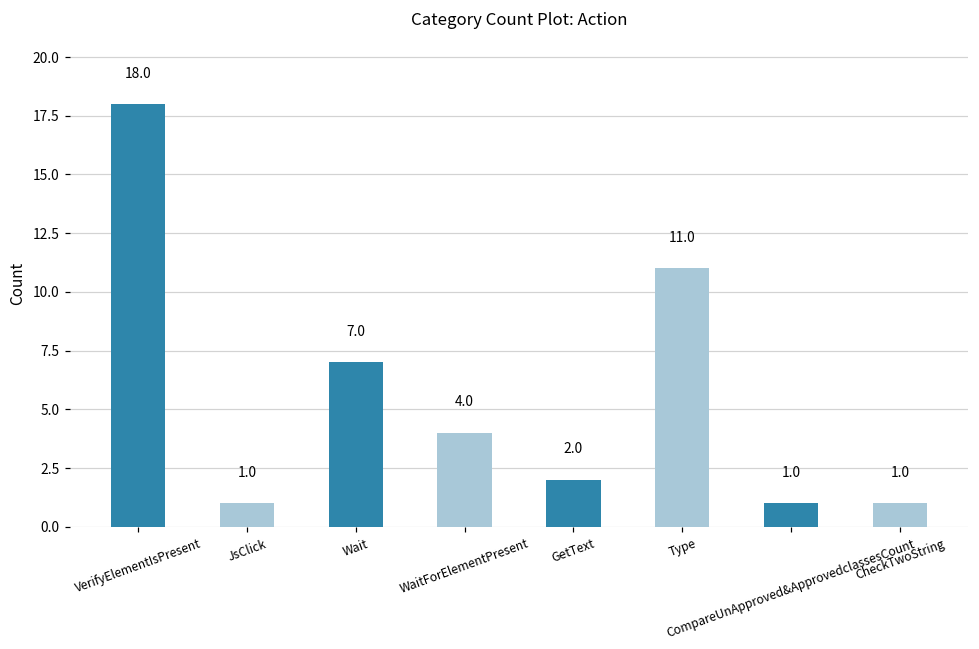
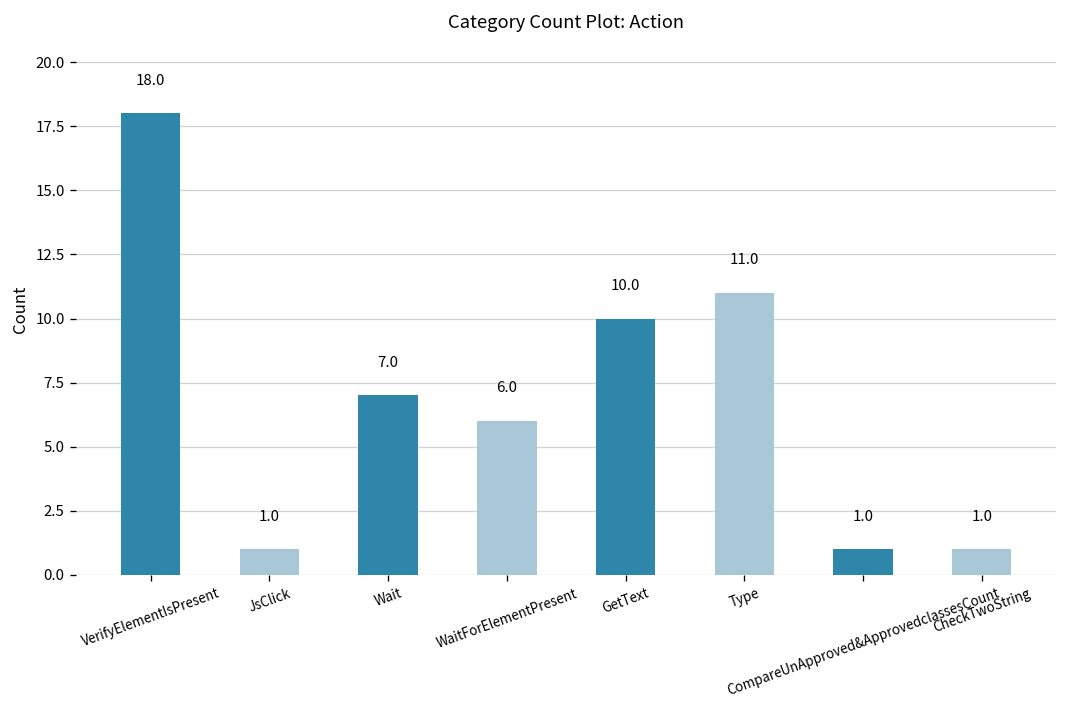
WaitForElementPresent: 4.0 -> 6.0
GetText: 2.0 -> 10.0
